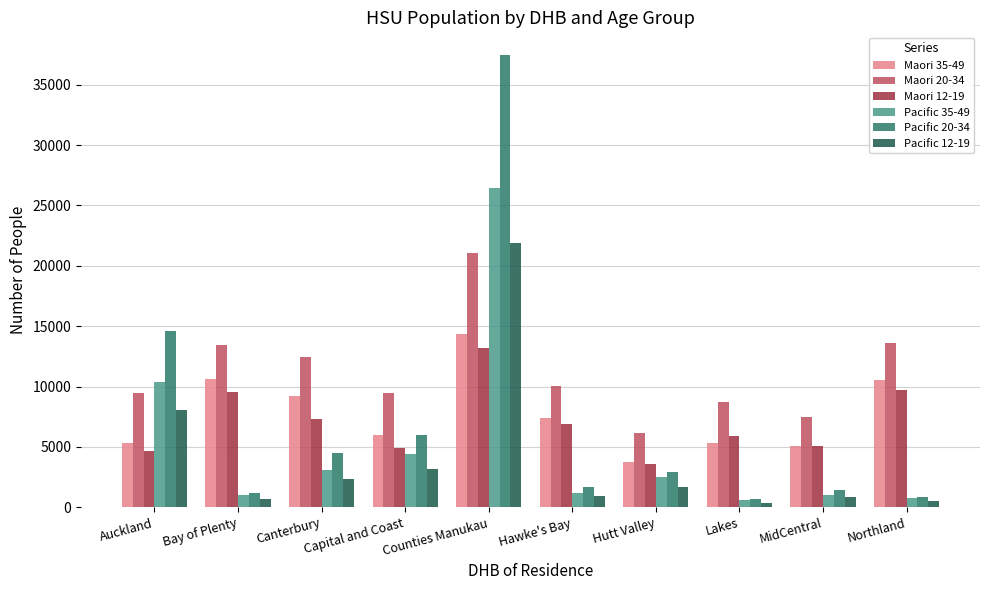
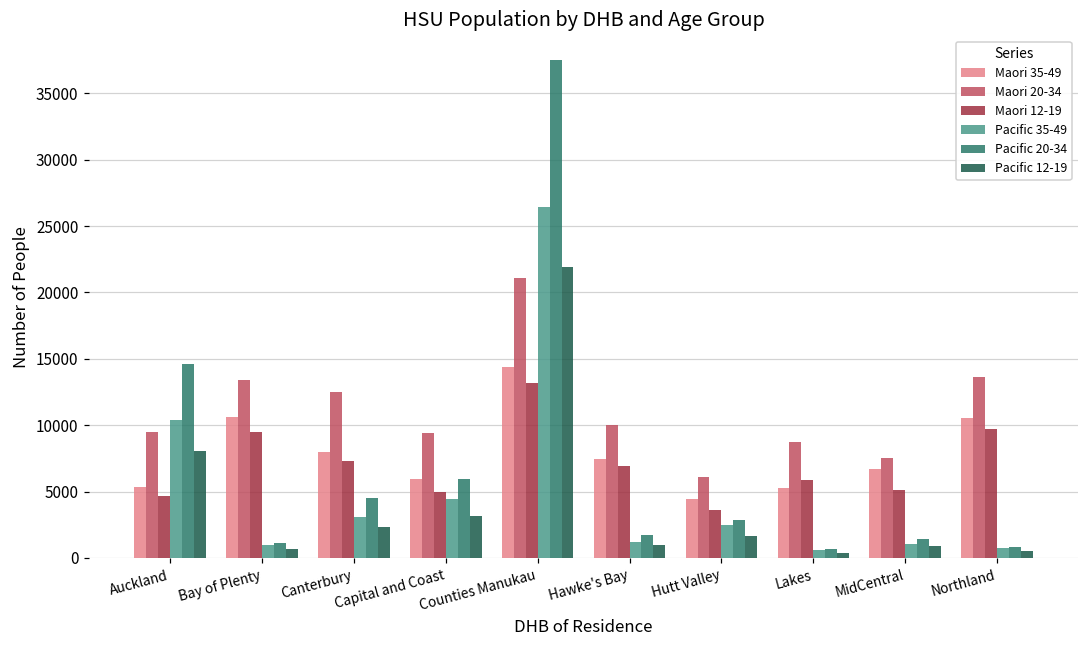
Maori 35-49, Canterbury: 9200 -> 8000
Maori 35-49, Hutt Valley: 3700 -> 4400
Maori 35-49, MidCentral: 5100 -> 6700
